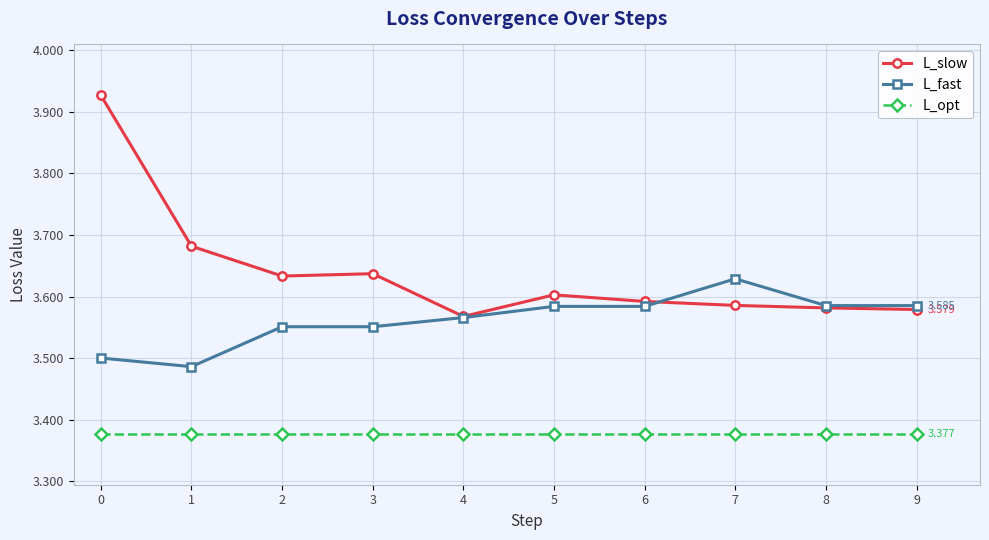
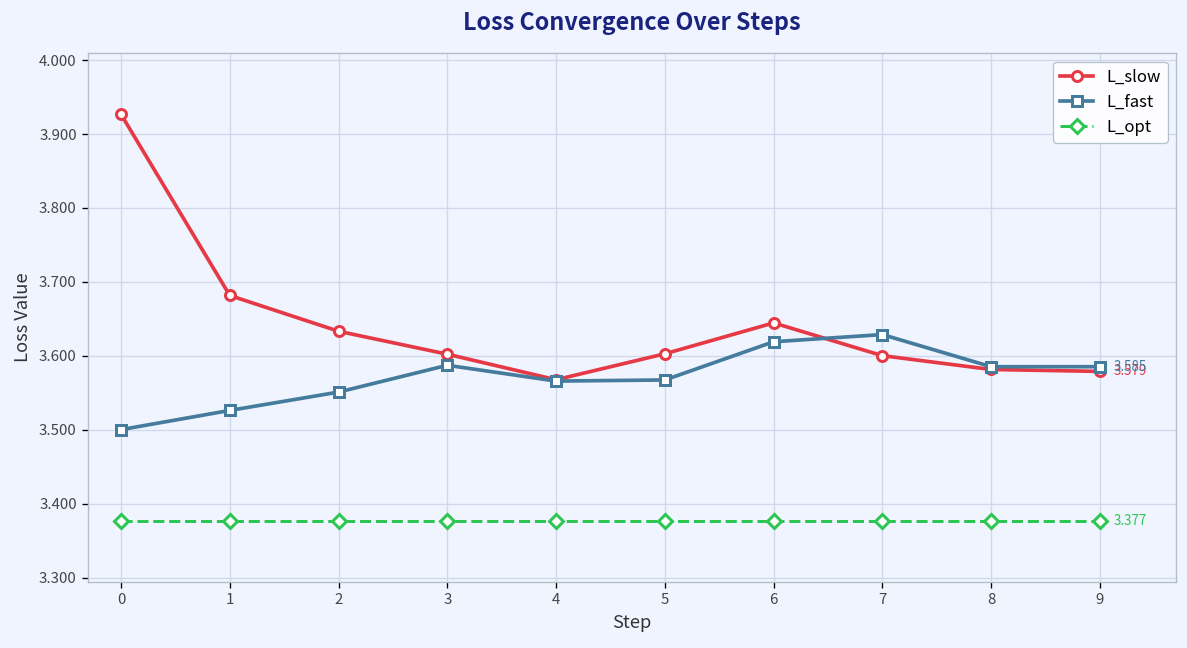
L_fast, 1: 3.49 -> 3.53
L_slow, 3: 3.64 -> 3.60
L_fast, 3: 3.55 -> 3.59
L_fast, 5: 3.58 -> 3.57
L_slow, 6: 3.59 -> 3.64
L_fast, 6: 3.58 -> 3.62
L_slow, 7: 3.59 -> 3.60
